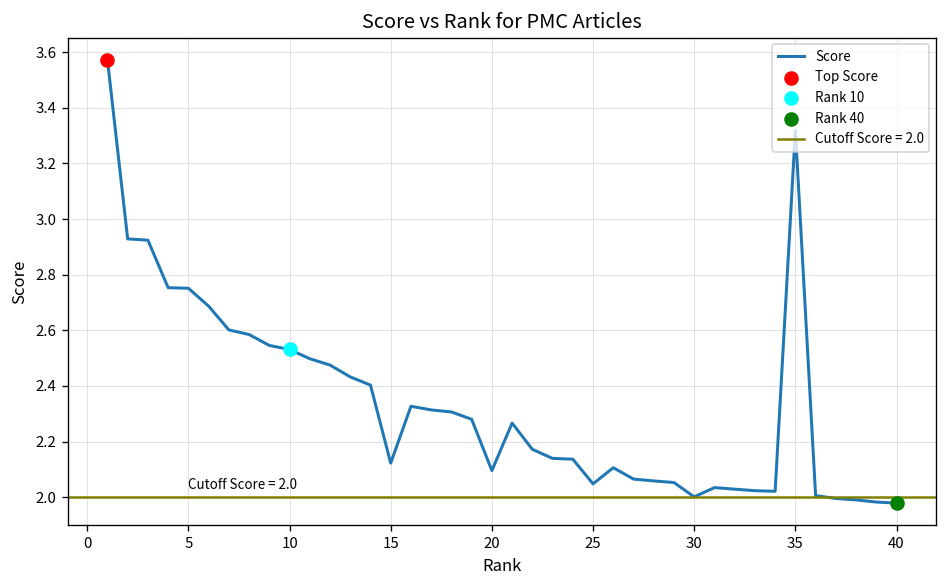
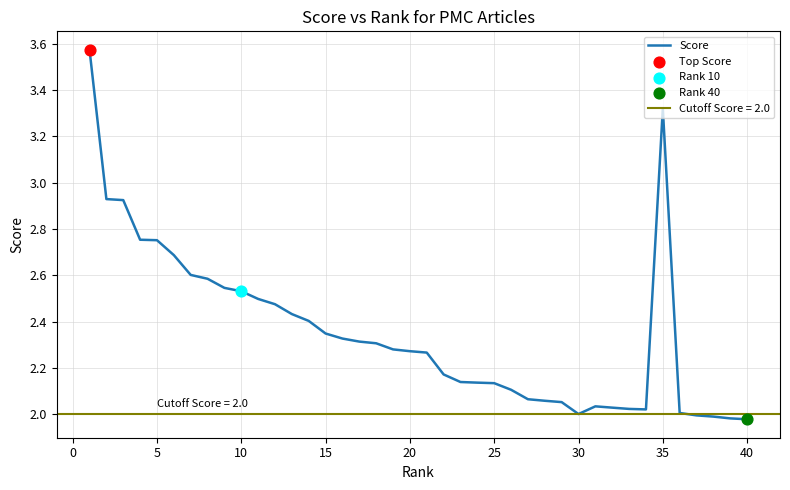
Score, 15: 2.12 -> 2.35
Score, 20: 2.10 -> 2.27
Score, 25: 2.05 -> 2.13
